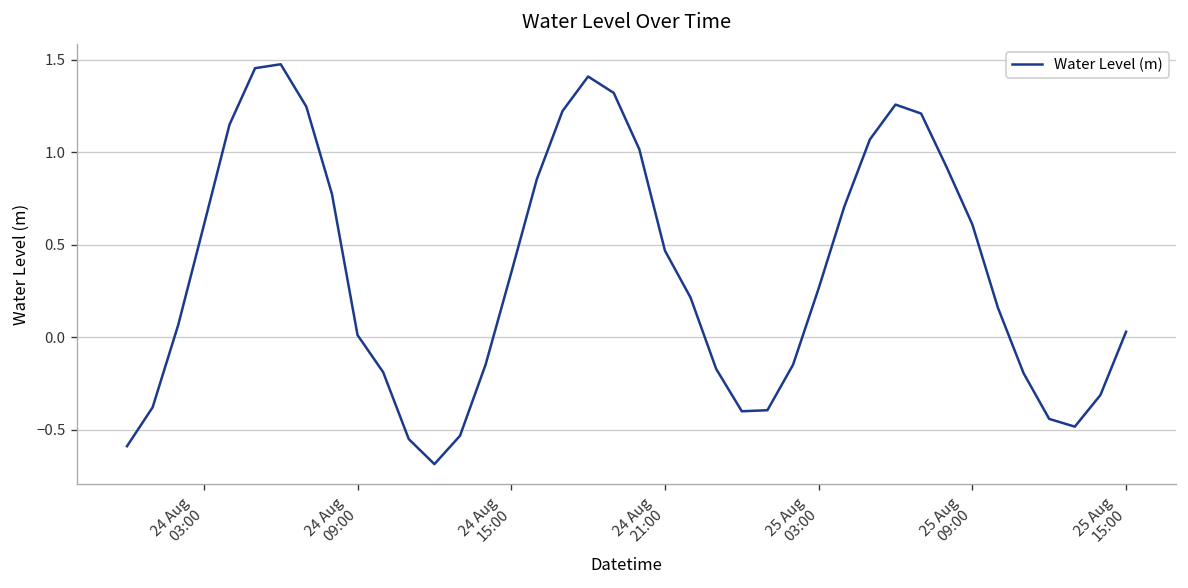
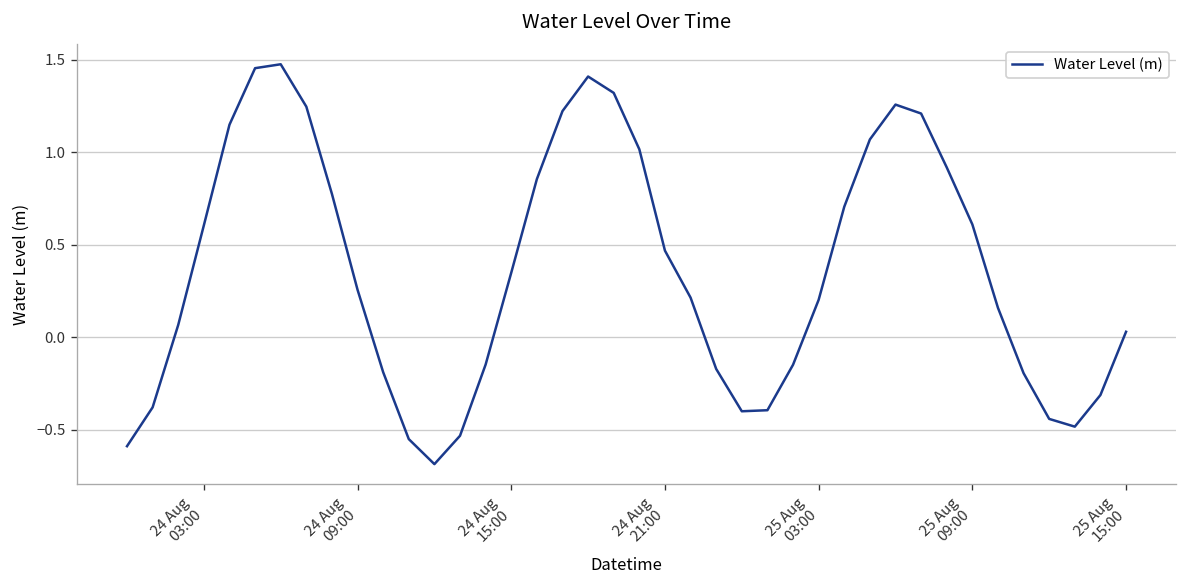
24 Aug 09:00: 0.01 -> 0.26
25 Aug 03:00: 0.26 -> 0.20
